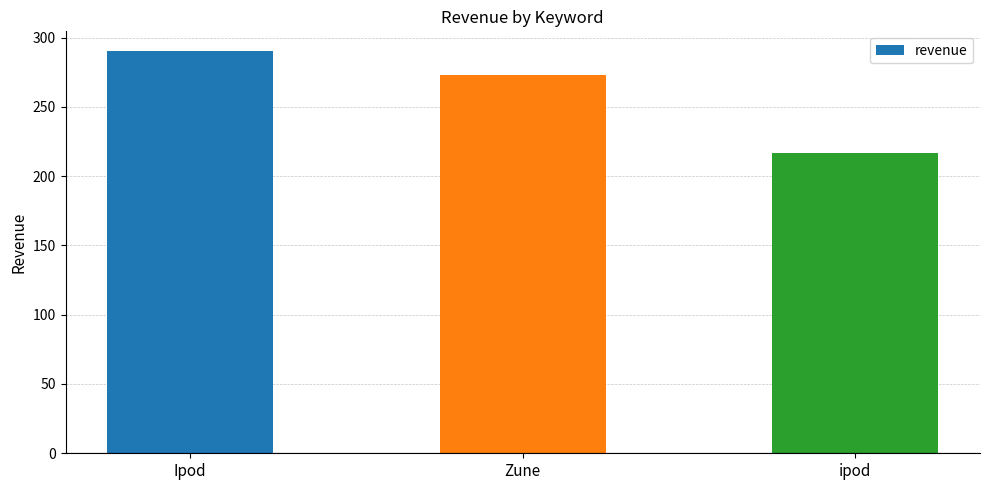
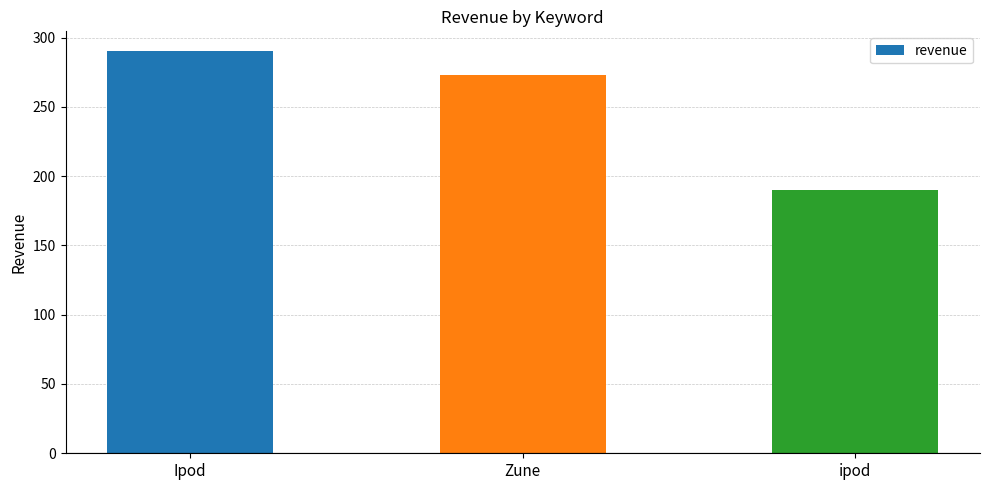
ipod: 217 -> 190
